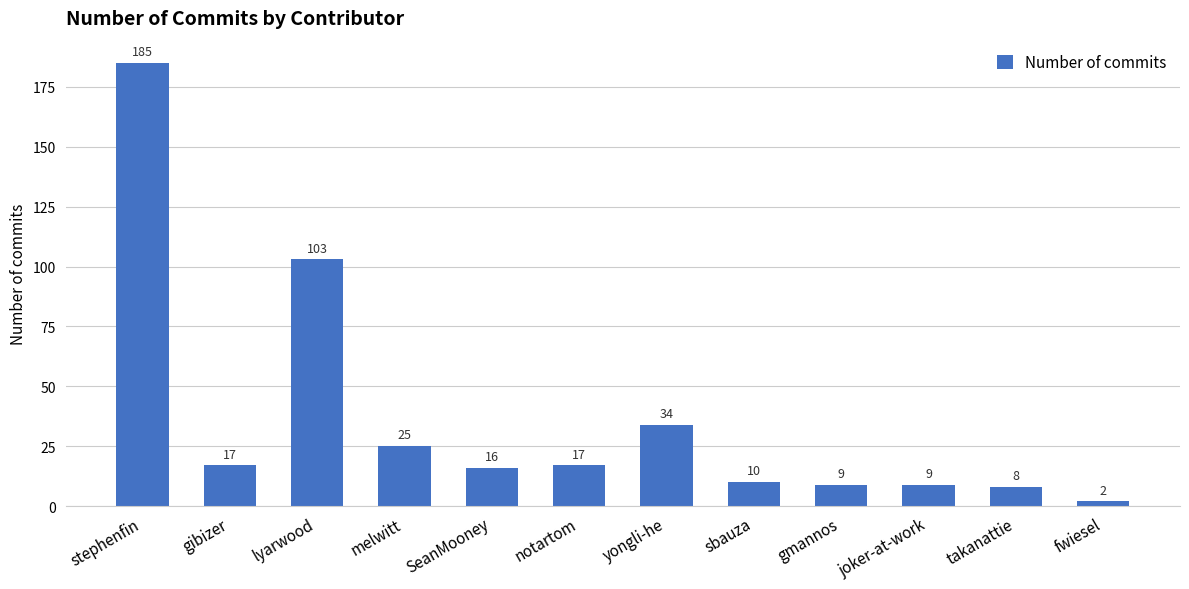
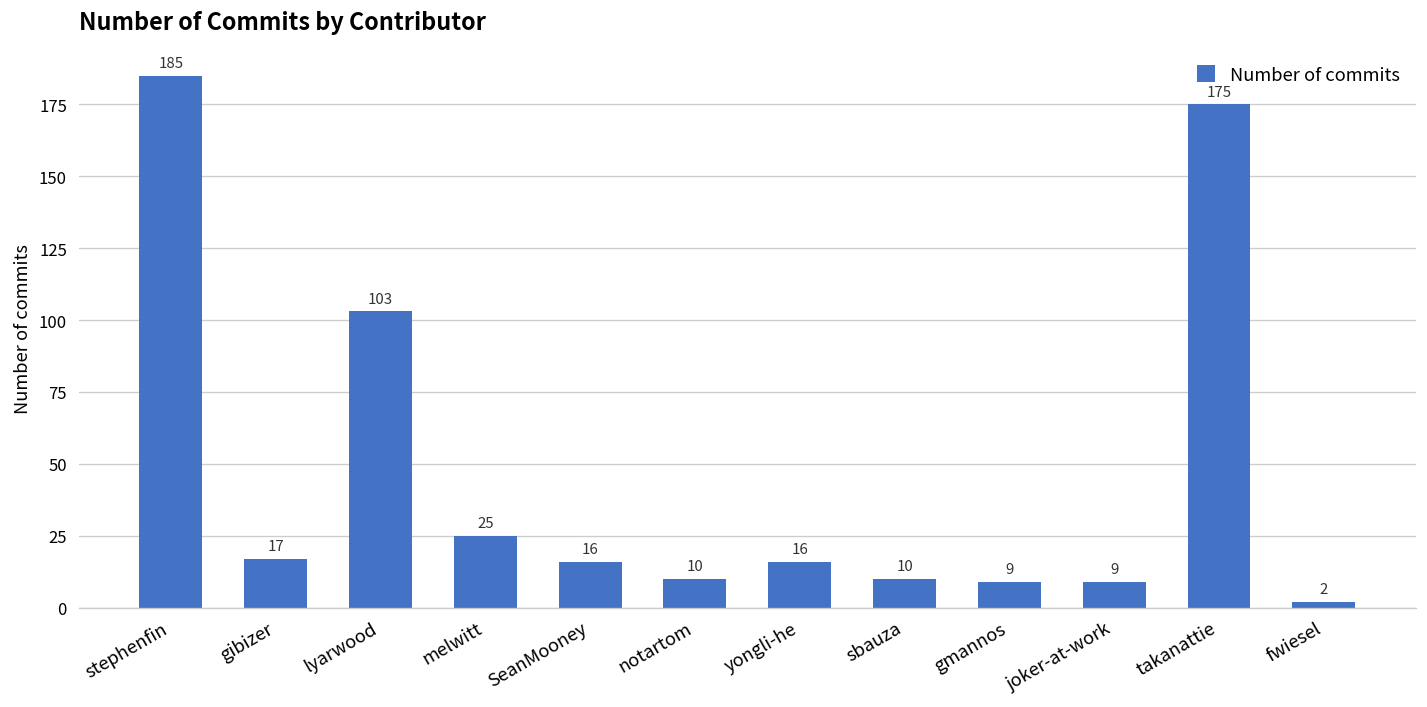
notartom: 17 -> 10
yongli-he: 34 -> 16
takanattie: 8 -> 175
